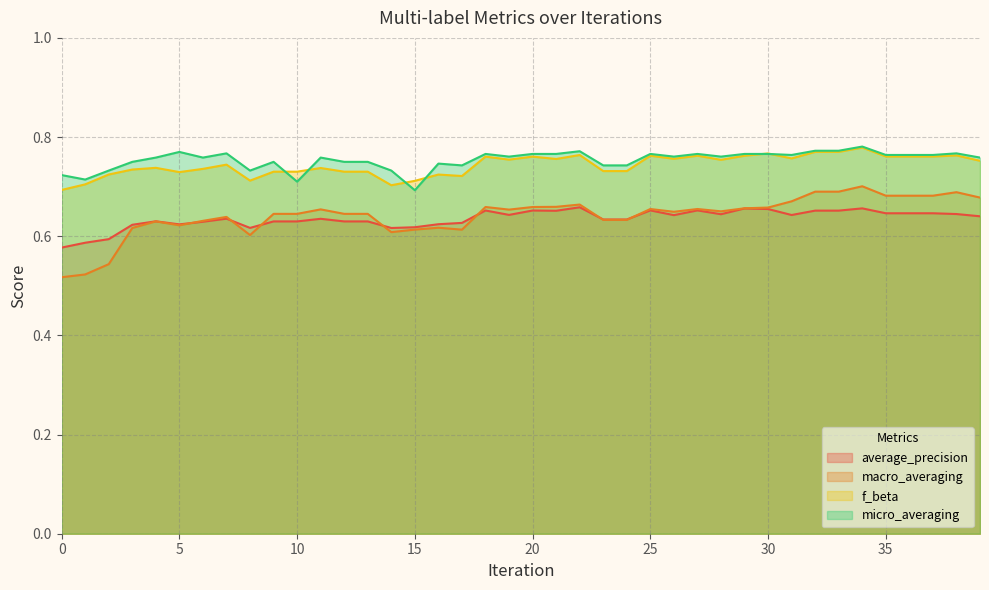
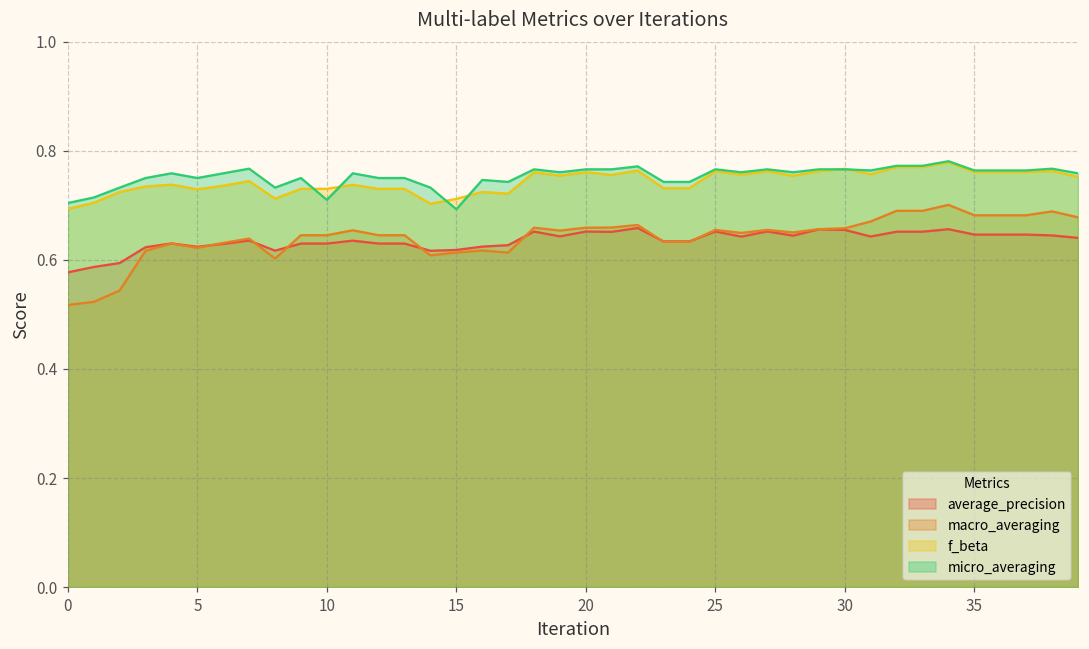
micro_averaging, 0: 0.72 -> 0.70
micro_averaging, 5: 0.77 -> 0.75
